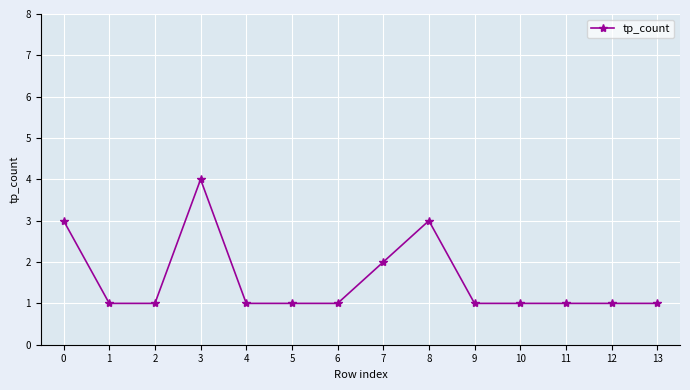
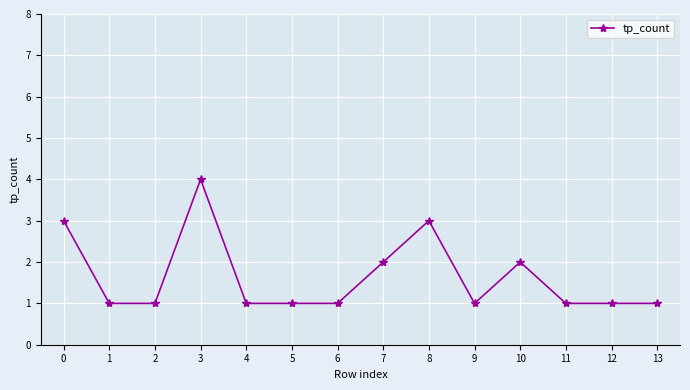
10: 1 -> 2
